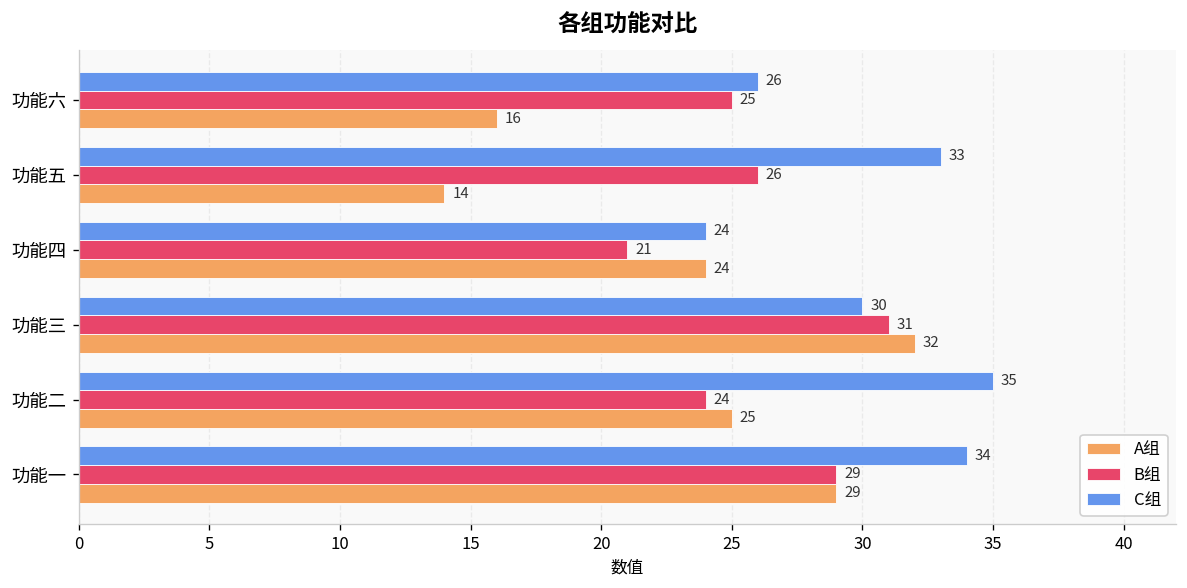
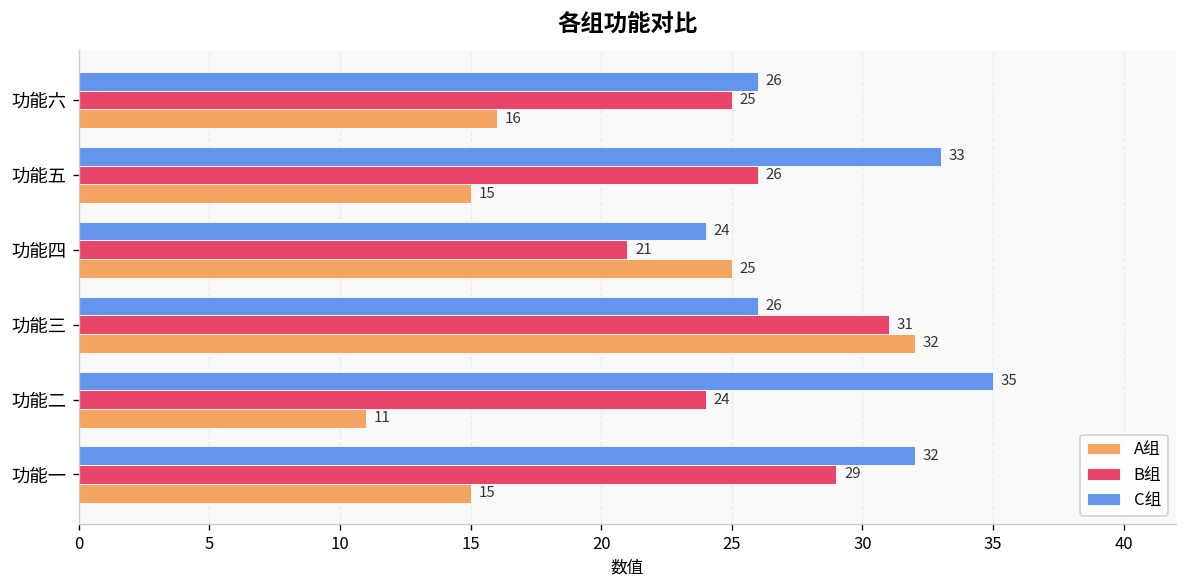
A组, 功能五: 14 -> 15
A组, 功能四: 24 -> 25
C组, 功能三: 30 -> 26
A组, 功能二: 25 -> 11
C组, 功能一: 34 -> 32
A组, 功能一: 29 -> 15
